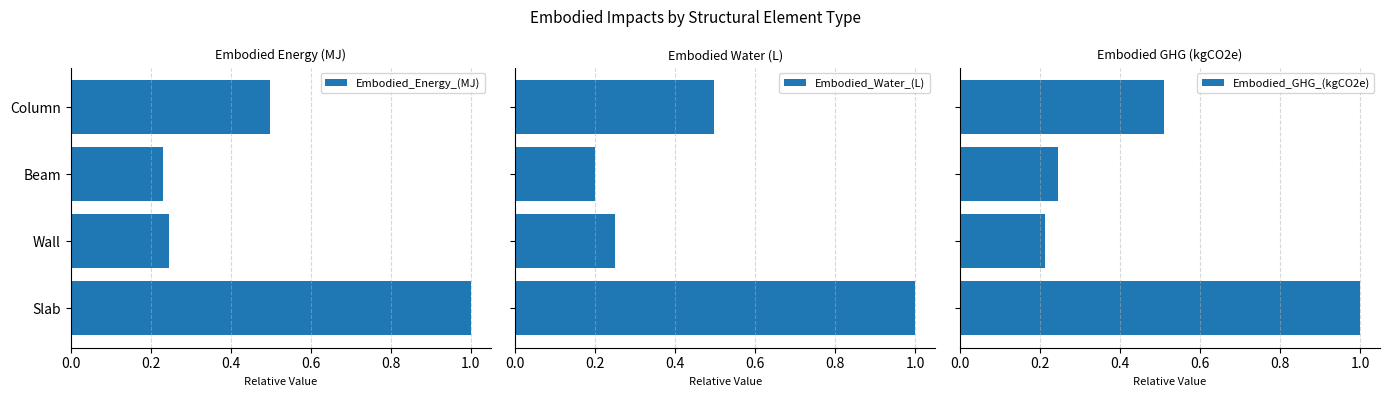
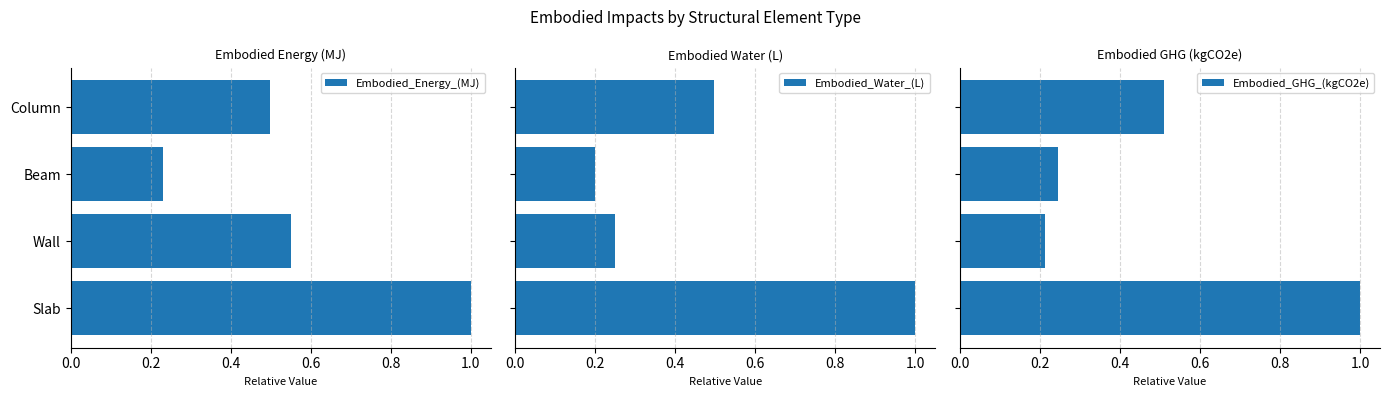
Embodied Energy (MJ), Wall: 0.25 -> 0.55
